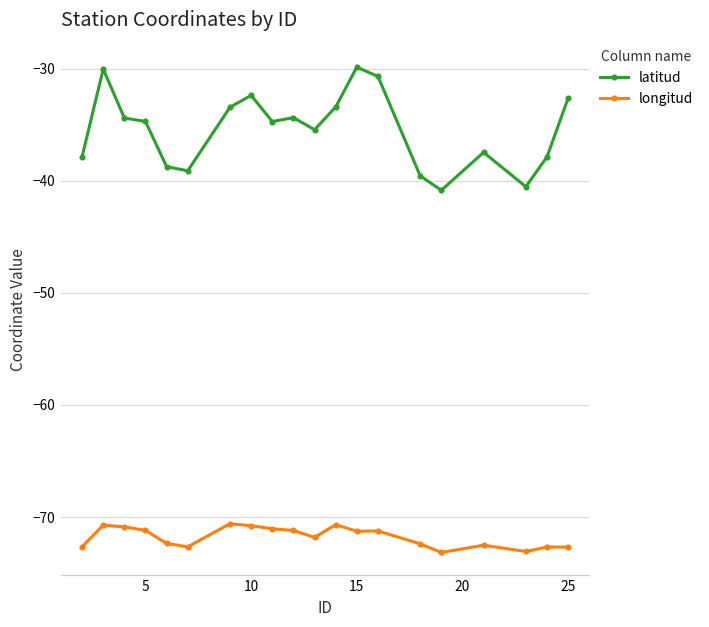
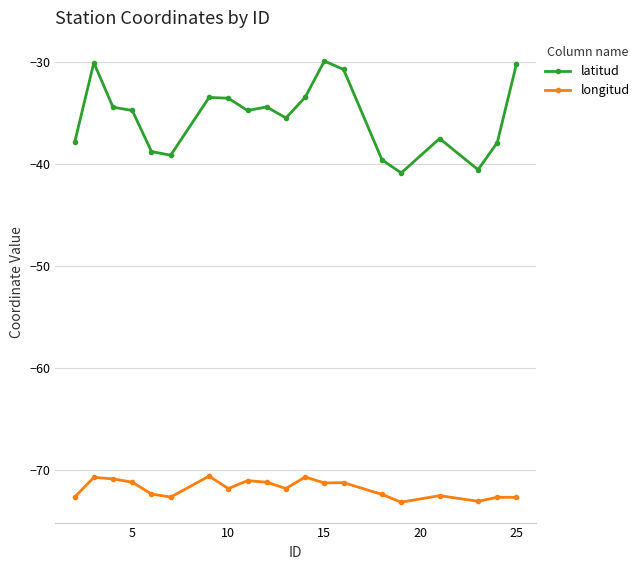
latitud, 10: -32.4 -> -33.5
longitud, 10: -70.8 -> -71.8
latitud, 25: -32.6 -> -30.1
